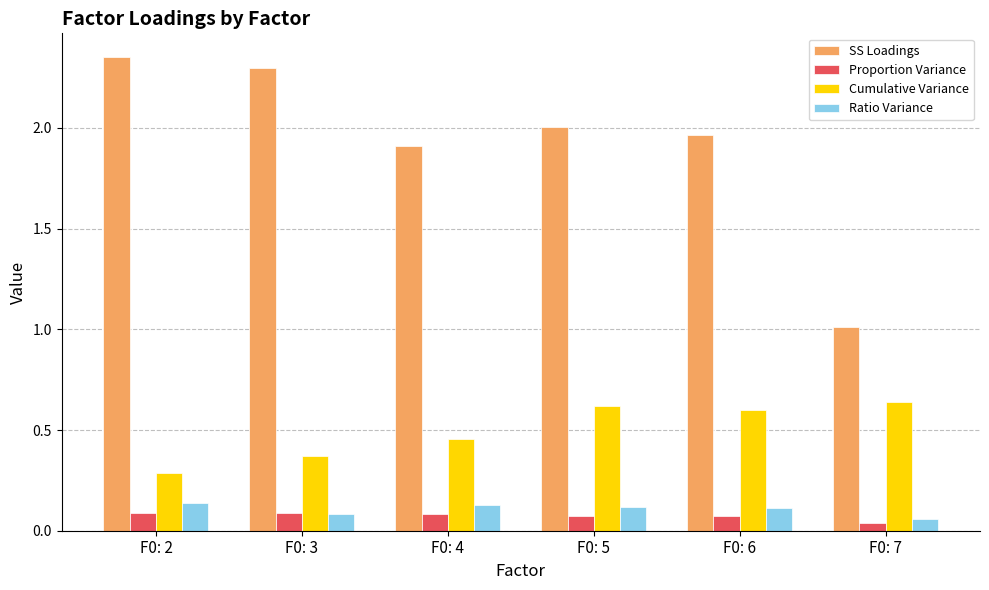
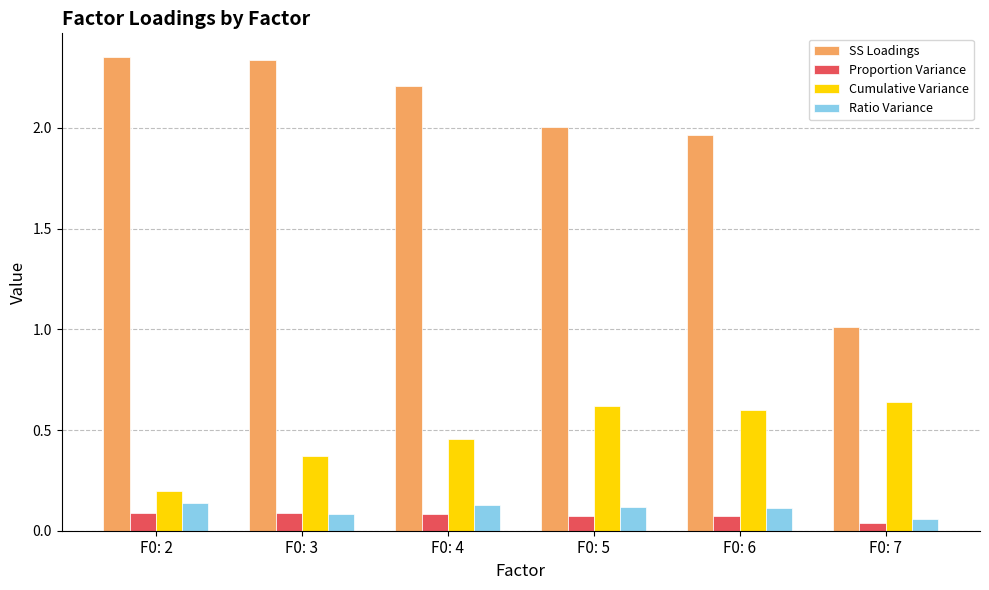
Cumulative Variance, F0: 2: 0.29 -> 0.20
SS Loadings, F0: 3: 2.30 -> 2.34
SS Loadings, F0: 4: 1.91 -> 2.21
